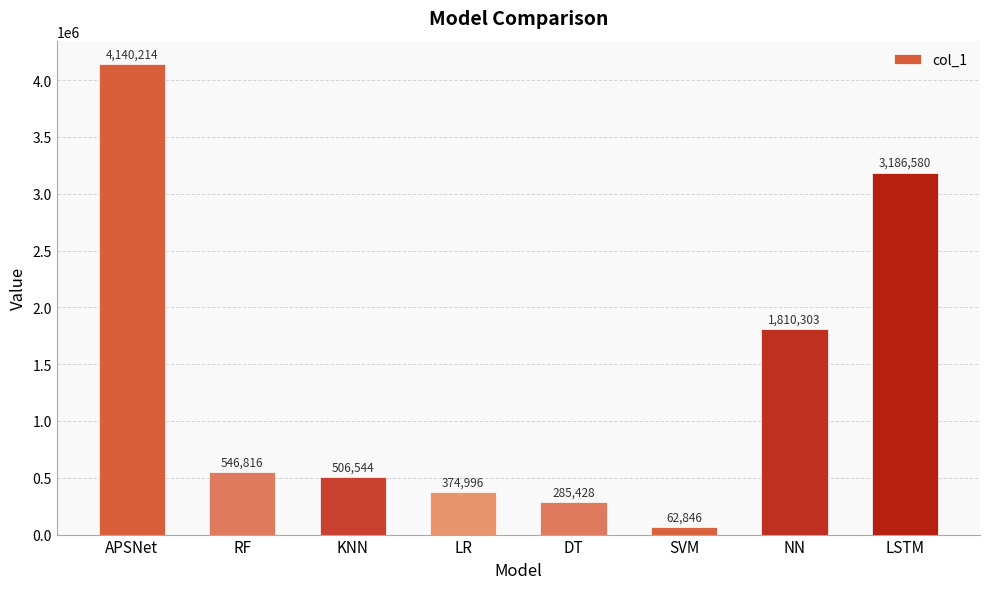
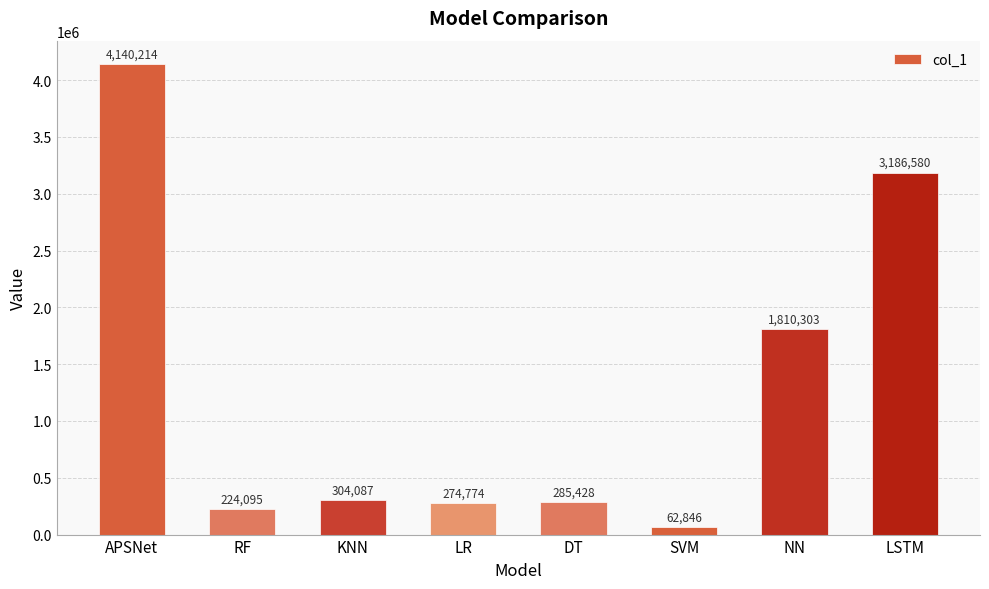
RF: 546,816 -> 224,095
KNN: 506,544 -> 304,087
LR: 374,996 -> 274,774
